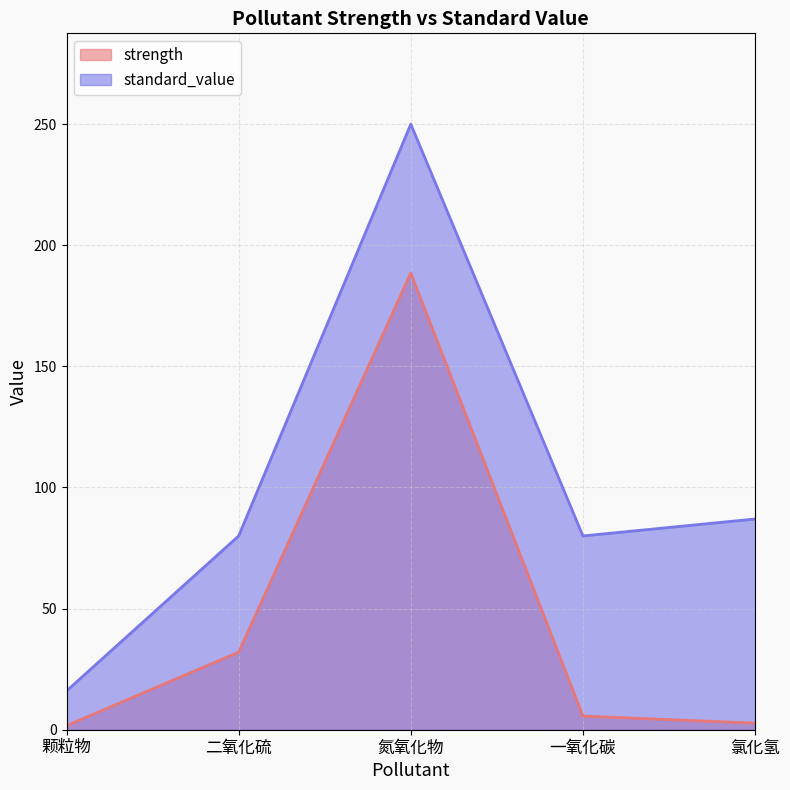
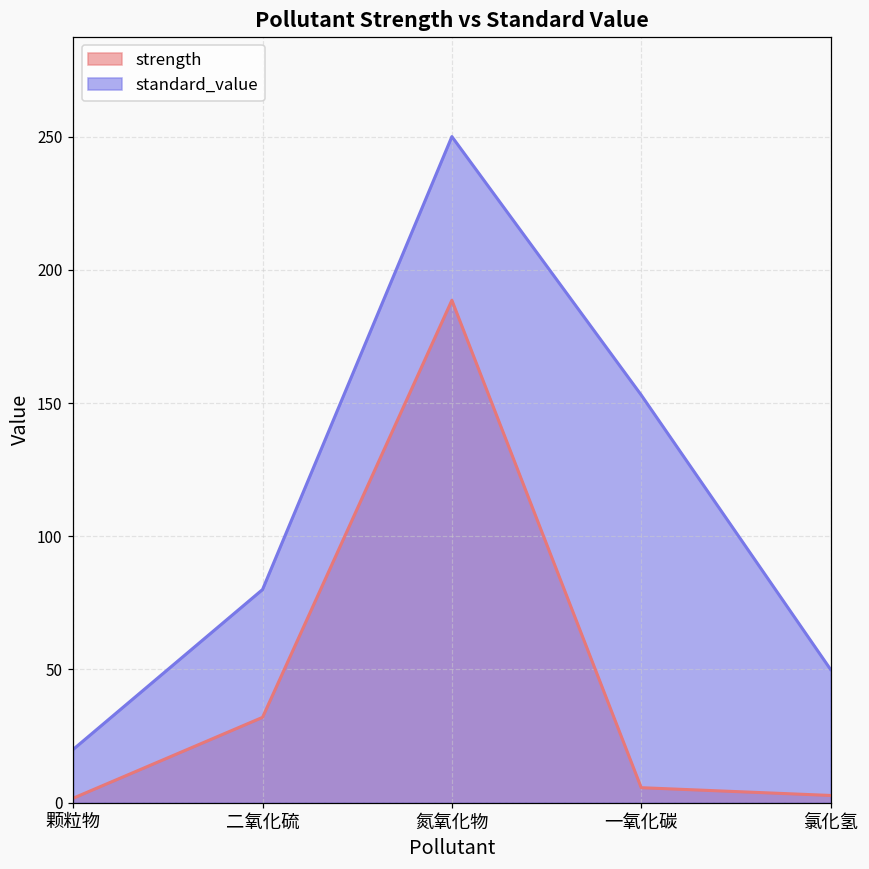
standard_value, 颗粒物: 16 -> 20
standard_value, 一氧化碳: 80 -> 153
standard_value, 氯化氢: 87 -> 50
